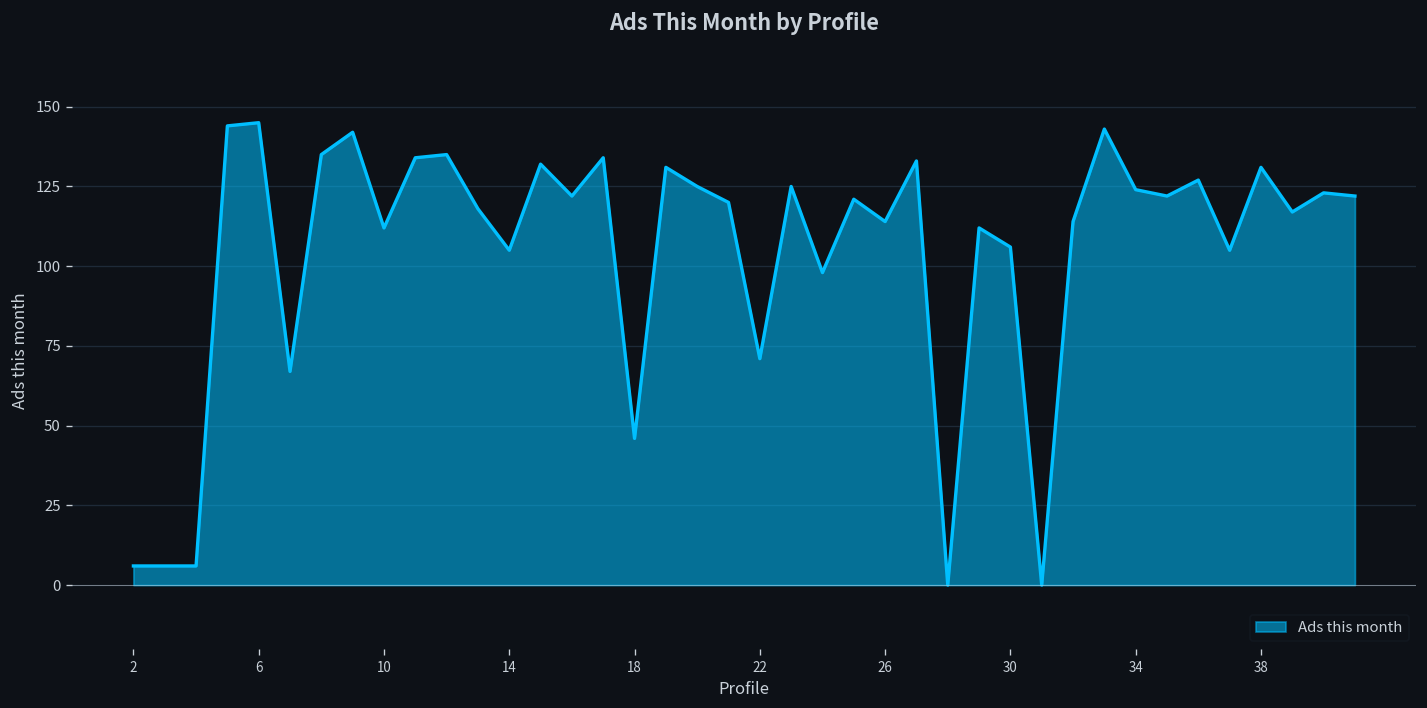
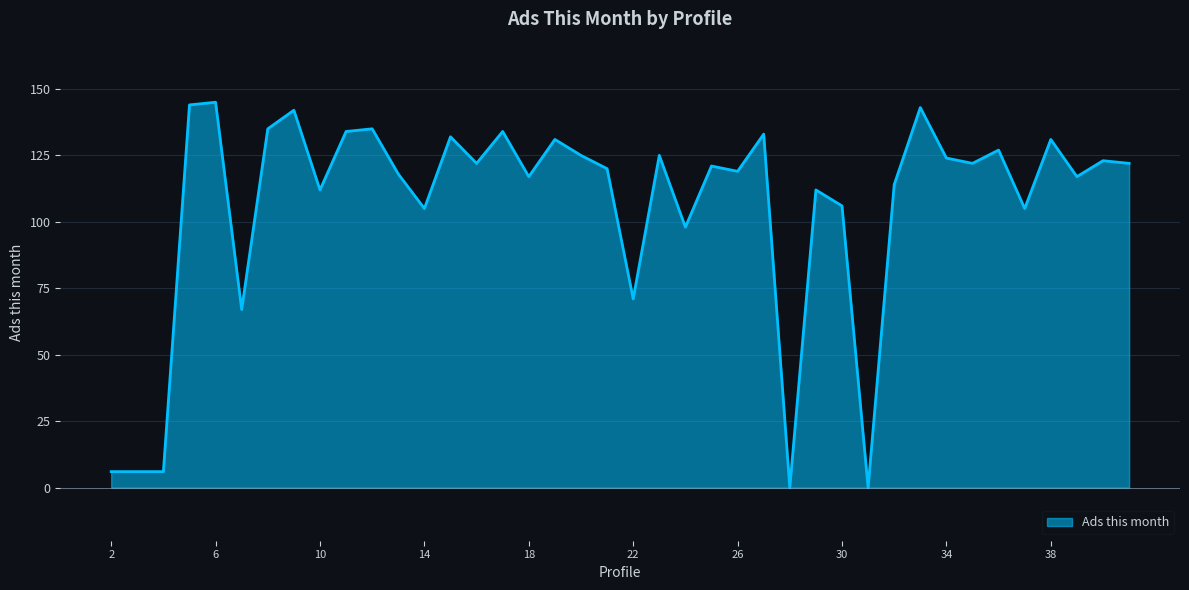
18: 46 -> 117
26: 114 -> 119
